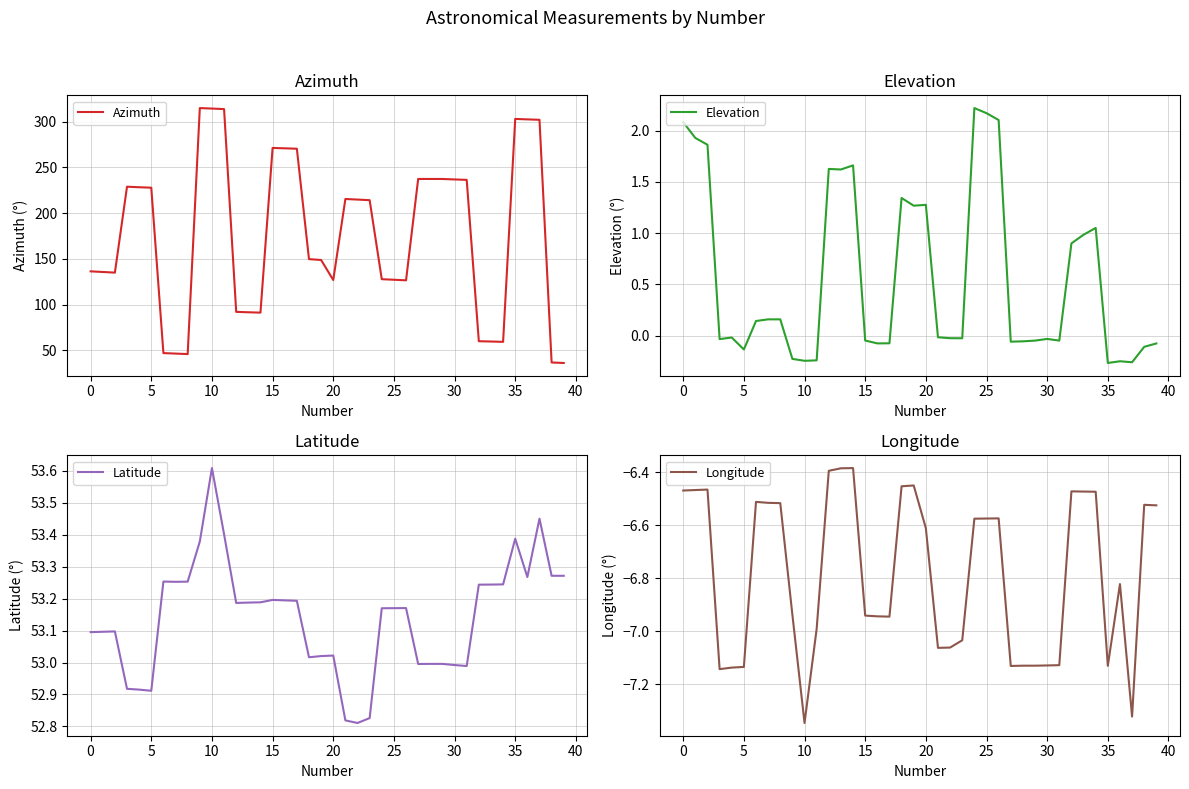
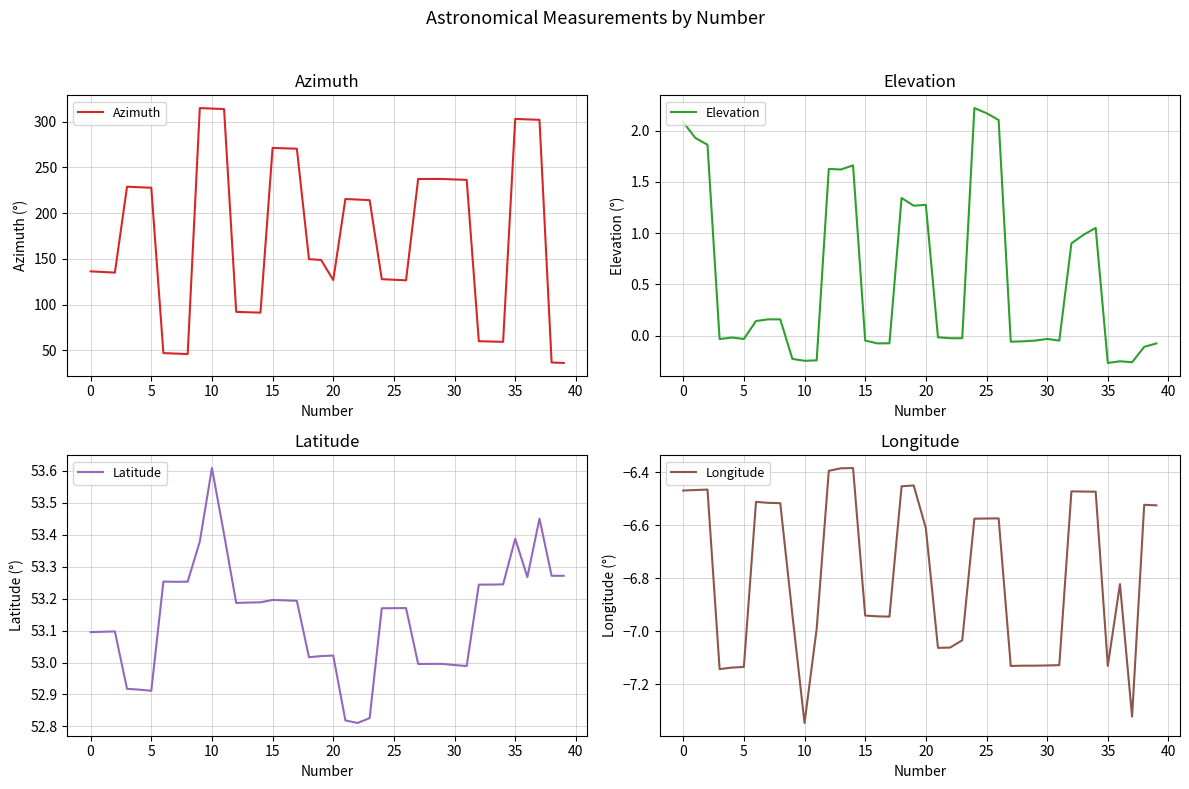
Elevation, 5: -0.13 -> -0.03
